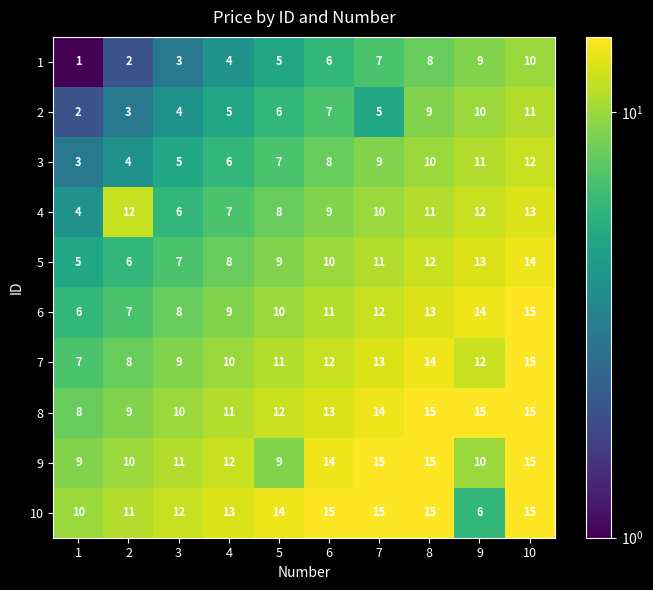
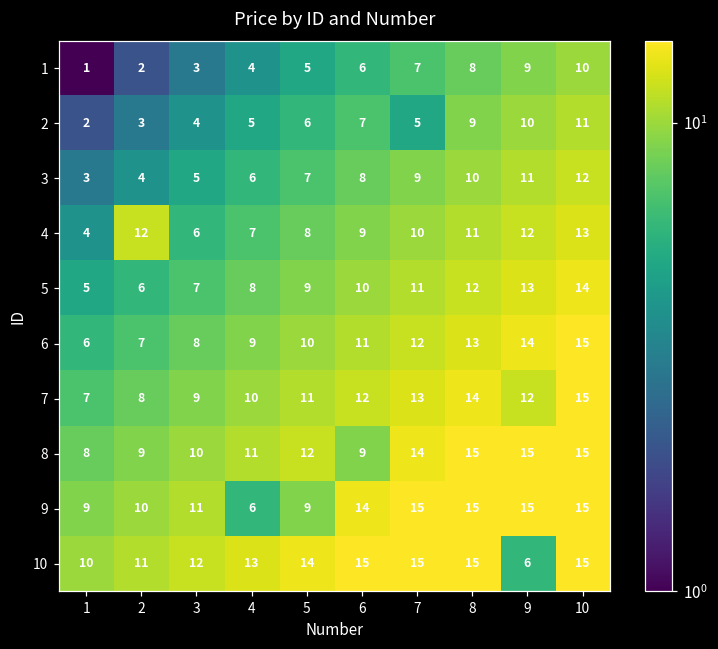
8, 6: 13 -> 9
9, 4: 12 -> 6
9, 9: 10 -> 15
